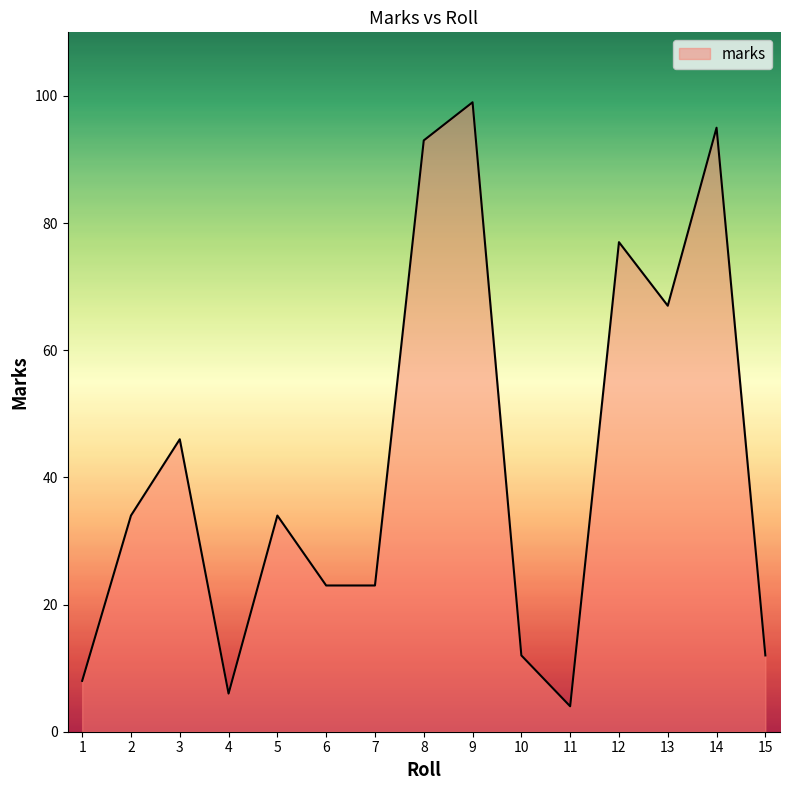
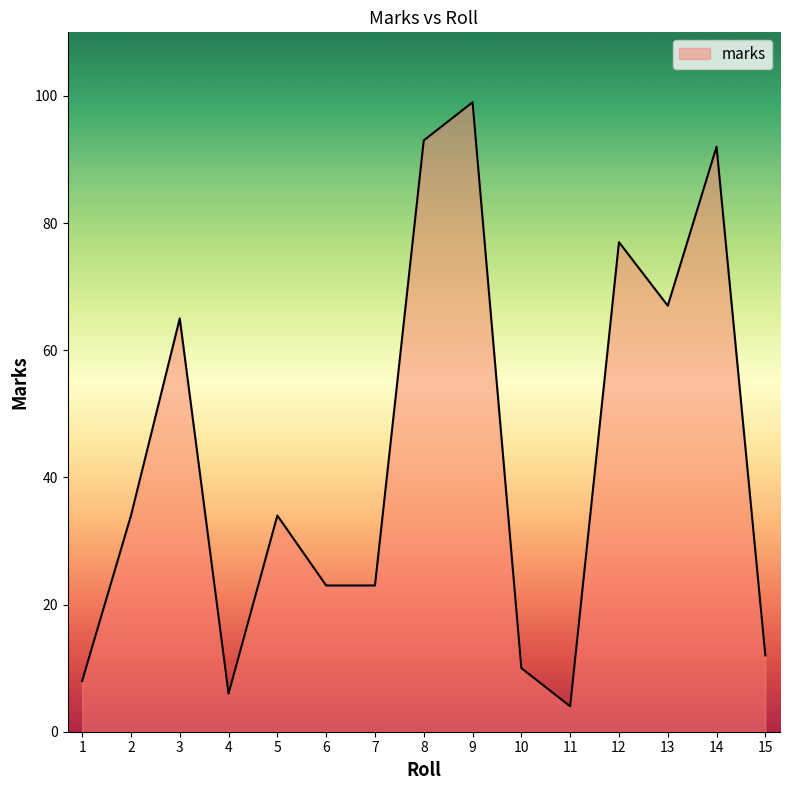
3: 46 -> 65
10: 12 -> 10
14: 95 -> 92
